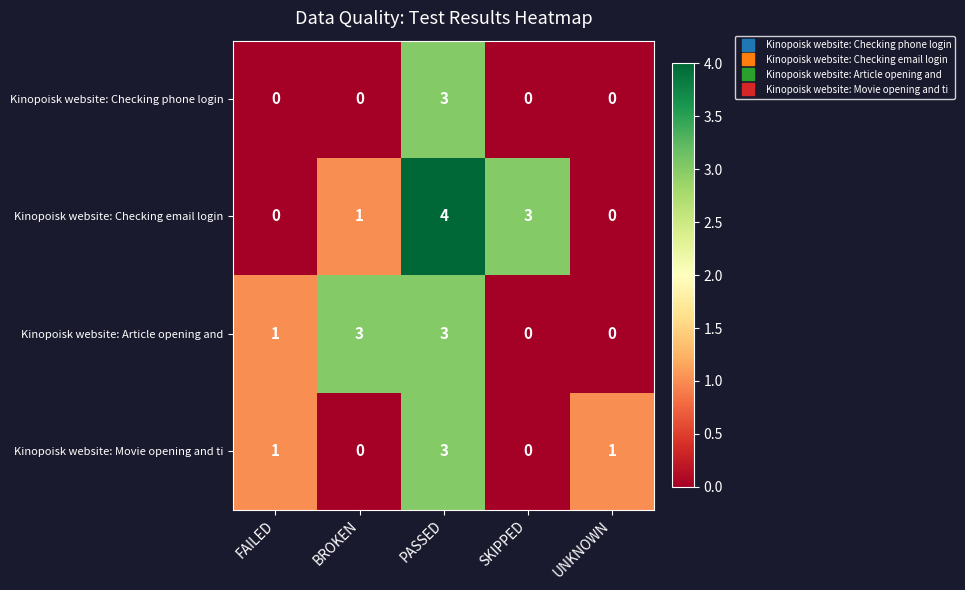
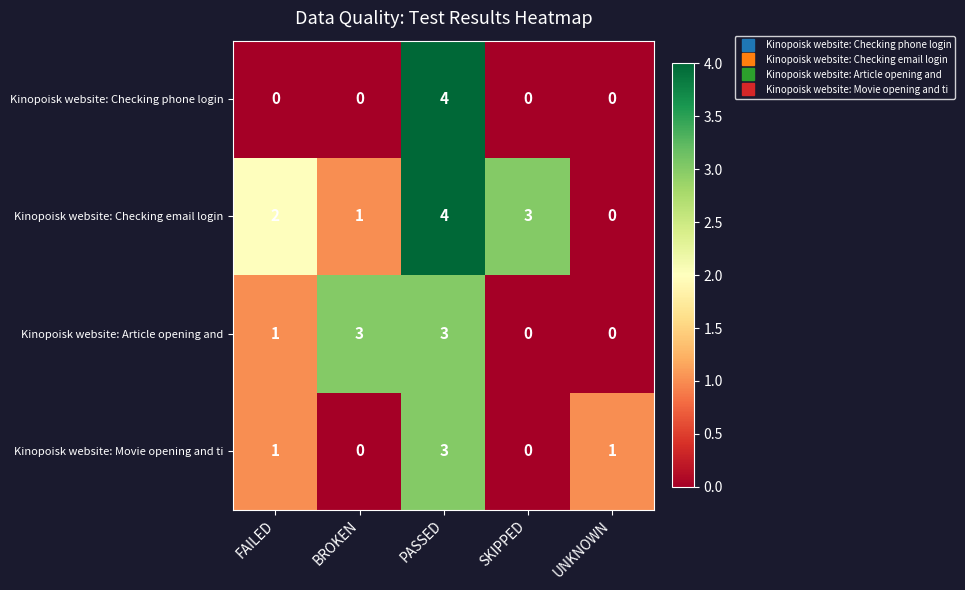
Kinopoisk website: Checking phone login, PASSED: 3 -> 4
Kinopoisk website: Checking email login, FAILED: 0 -> 2
